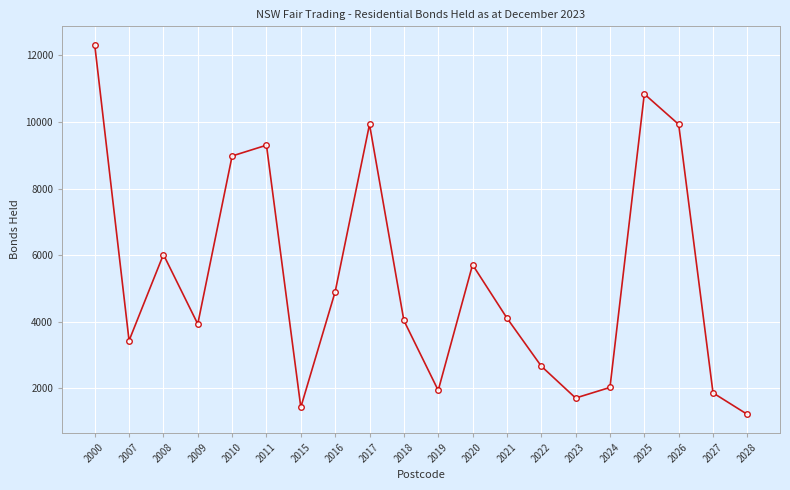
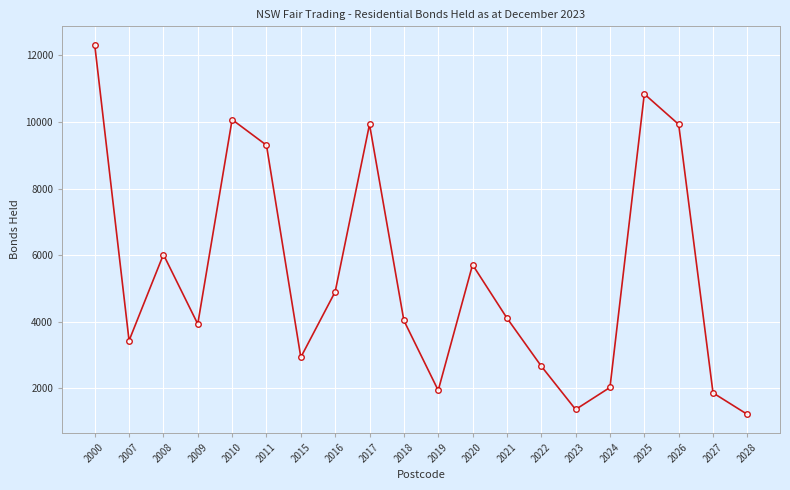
2010: 9000 -> 10100
2015: 1400 -> 2900
2023: 1700 -> 1400
